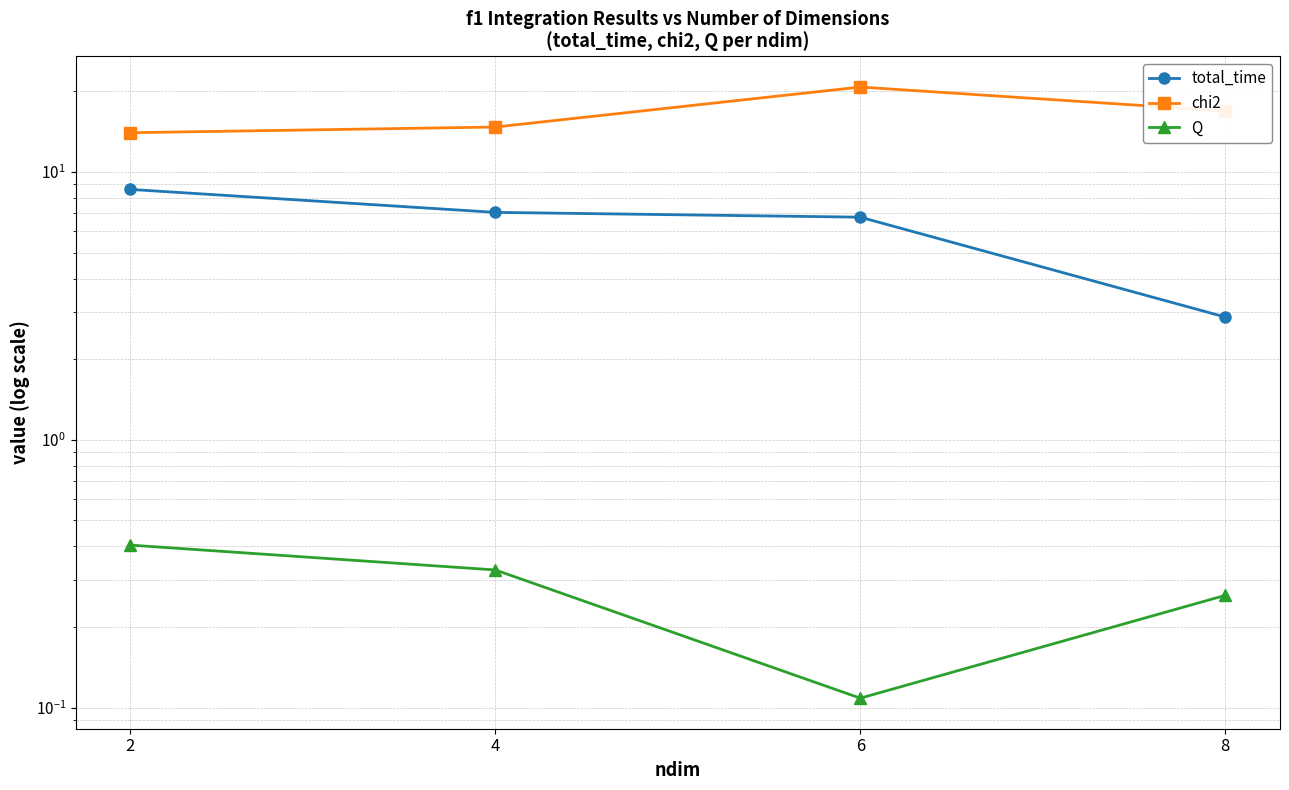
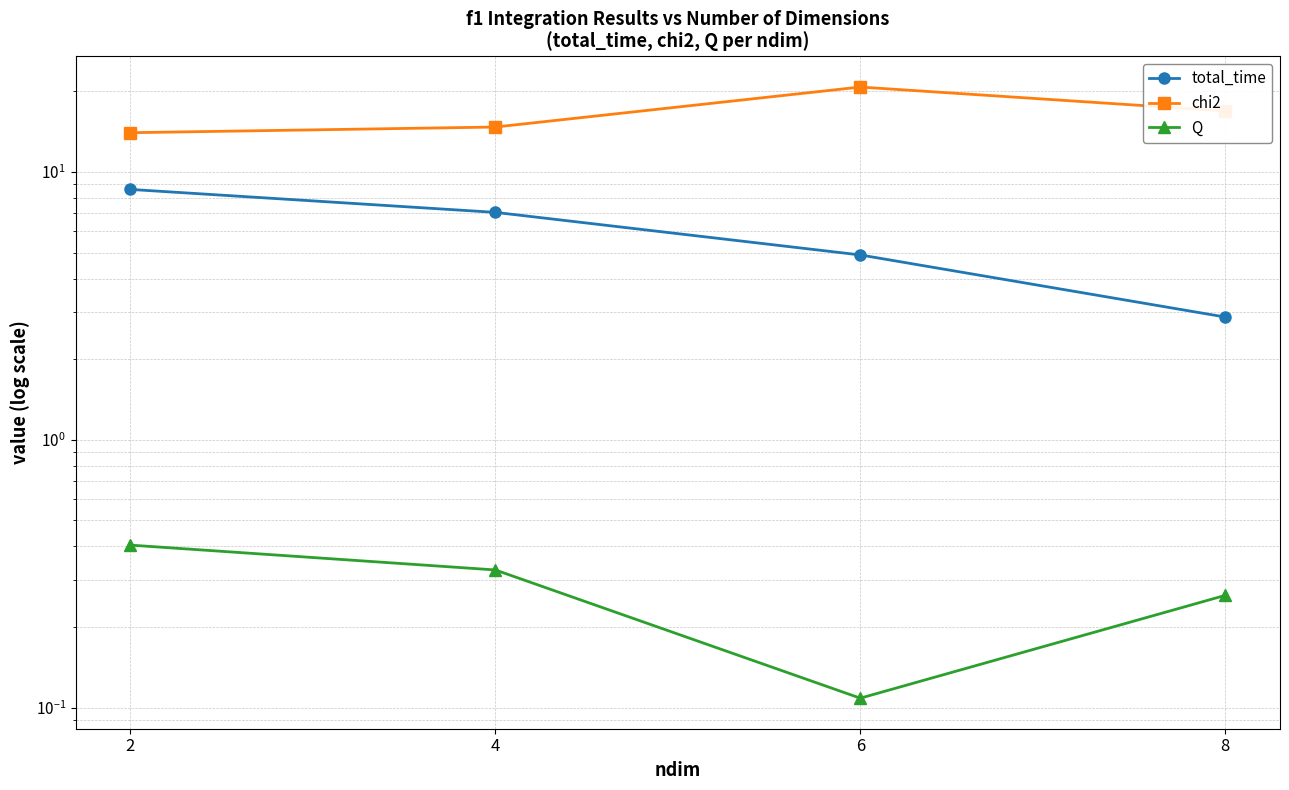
total_time, 6: 6.8 -> 4.9
